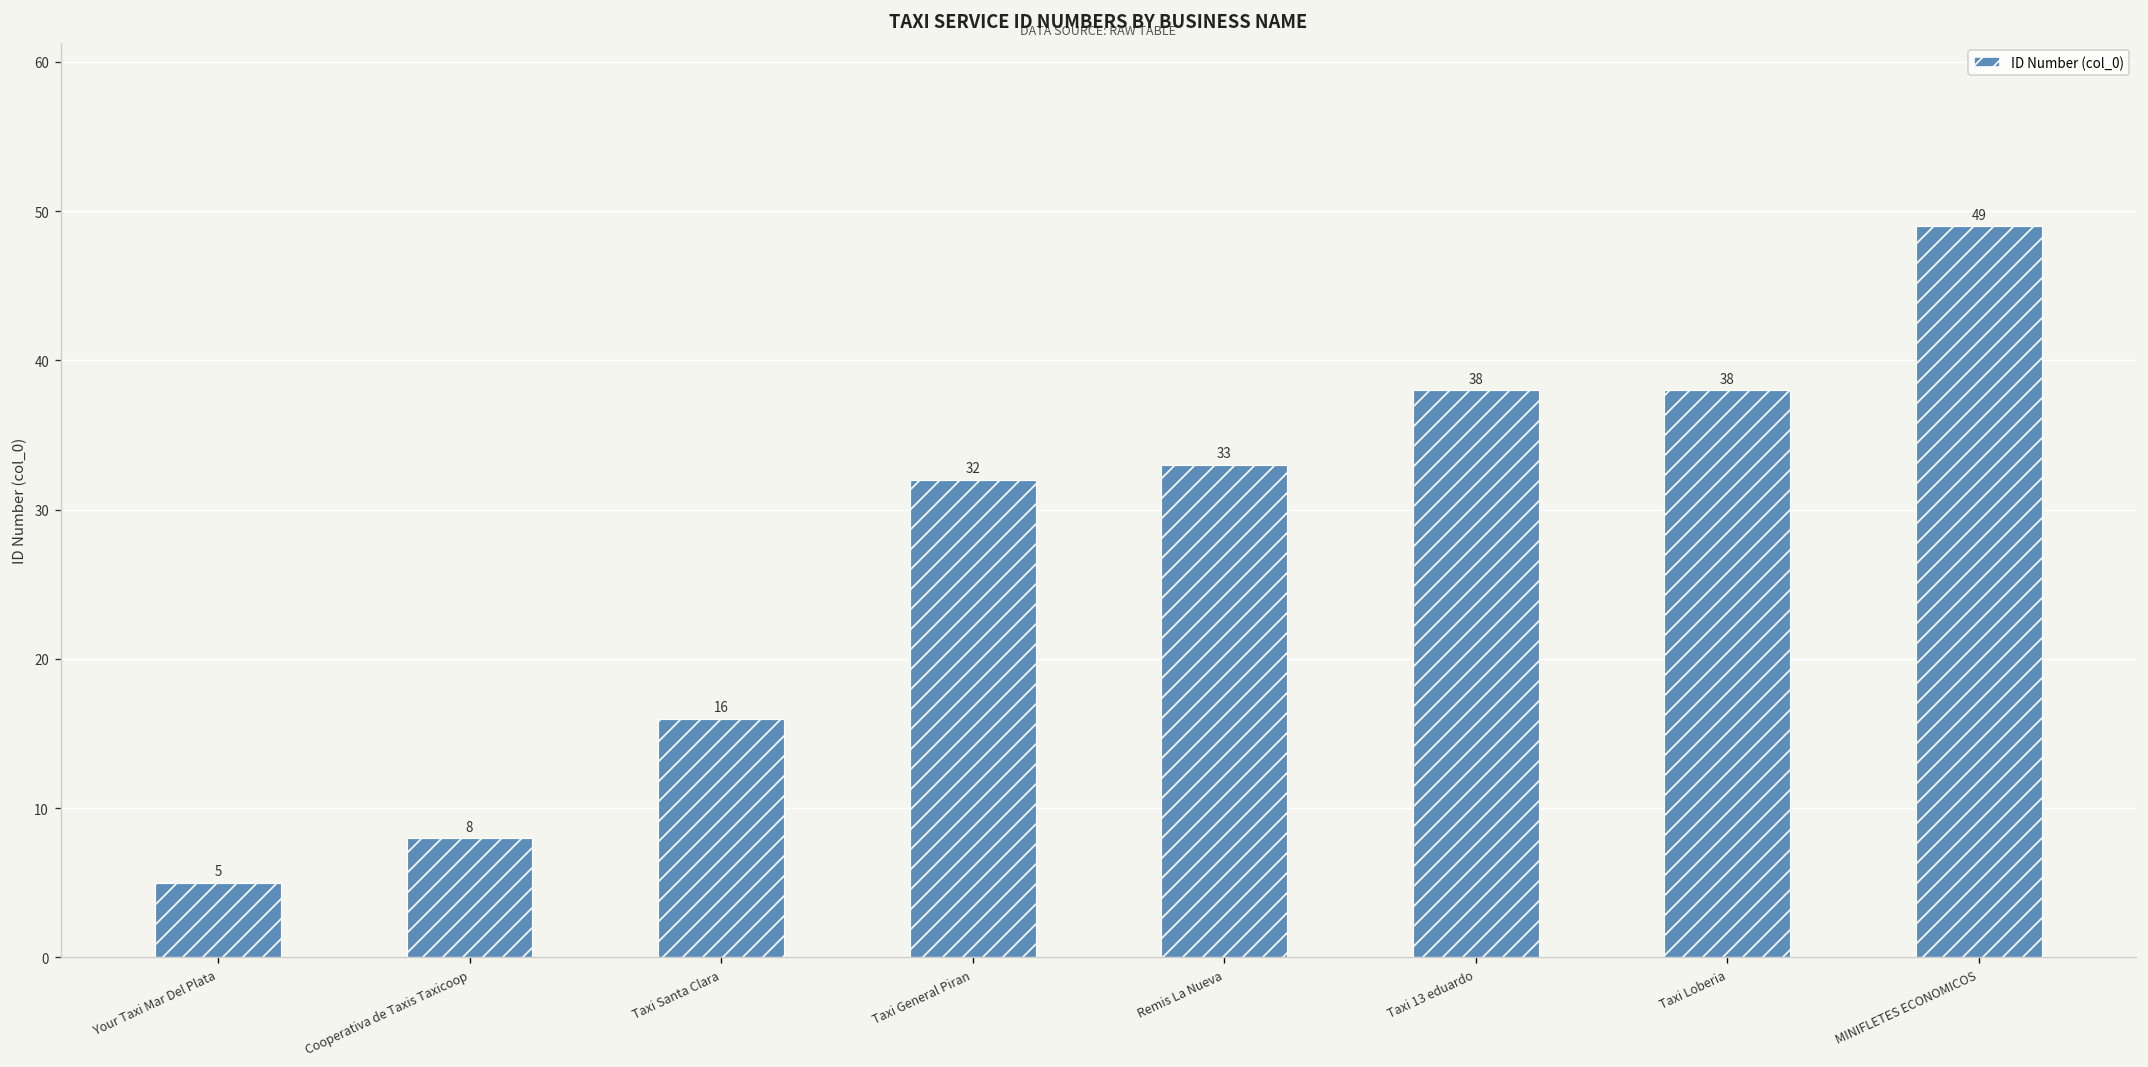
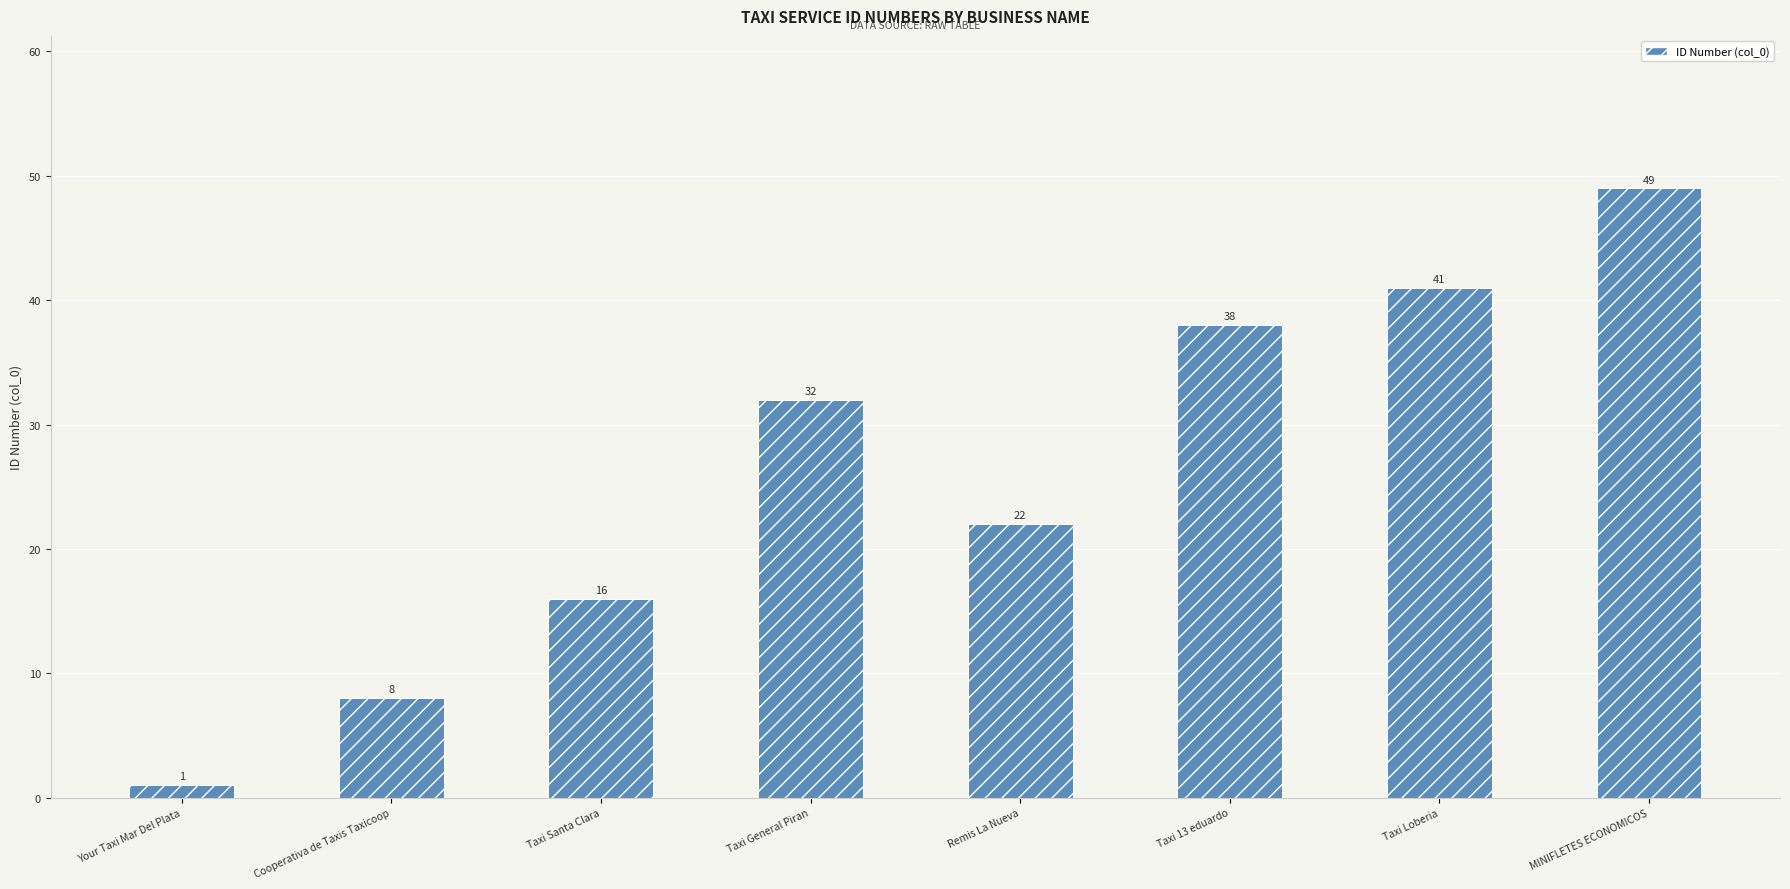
Your Taxi Mar Del Plata: 5 -> 1
Remis La Nueva: 33 -> 22
Taxi Loberia: 38 -> 41
